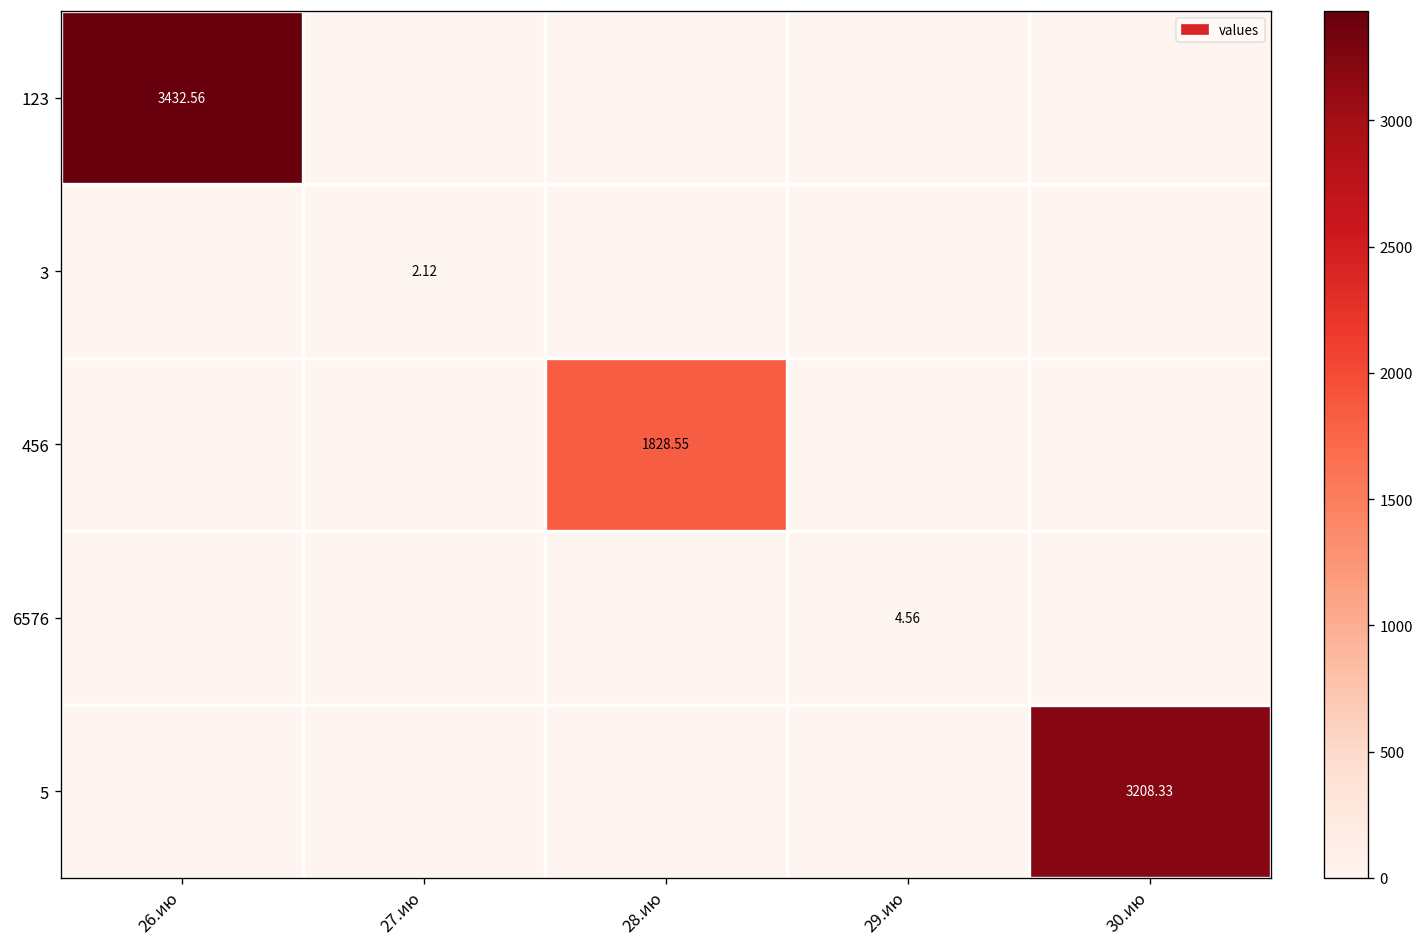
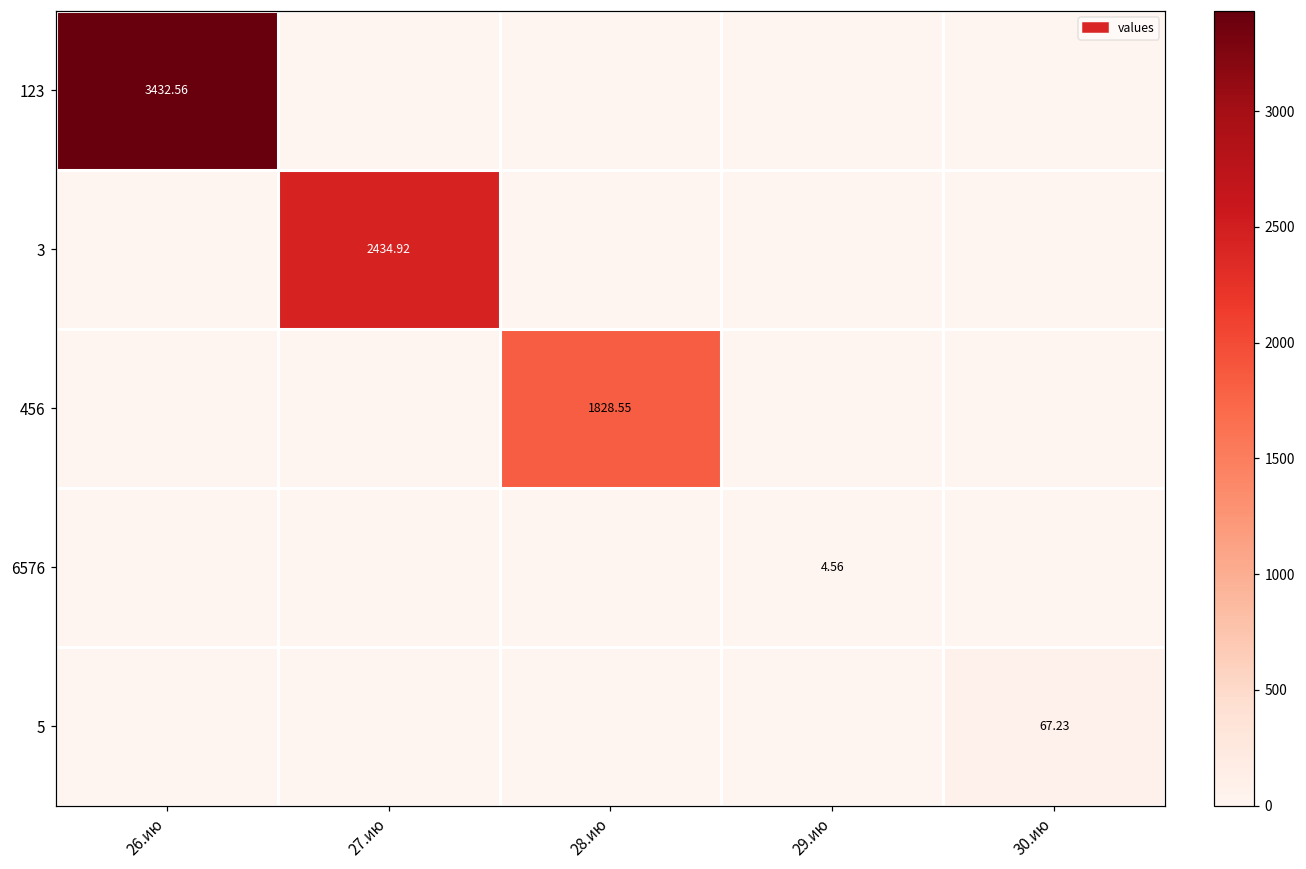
3, 27.ию: 2.12 -> 2434.92
5, 30.ию: 3208.33 -> 67.23
